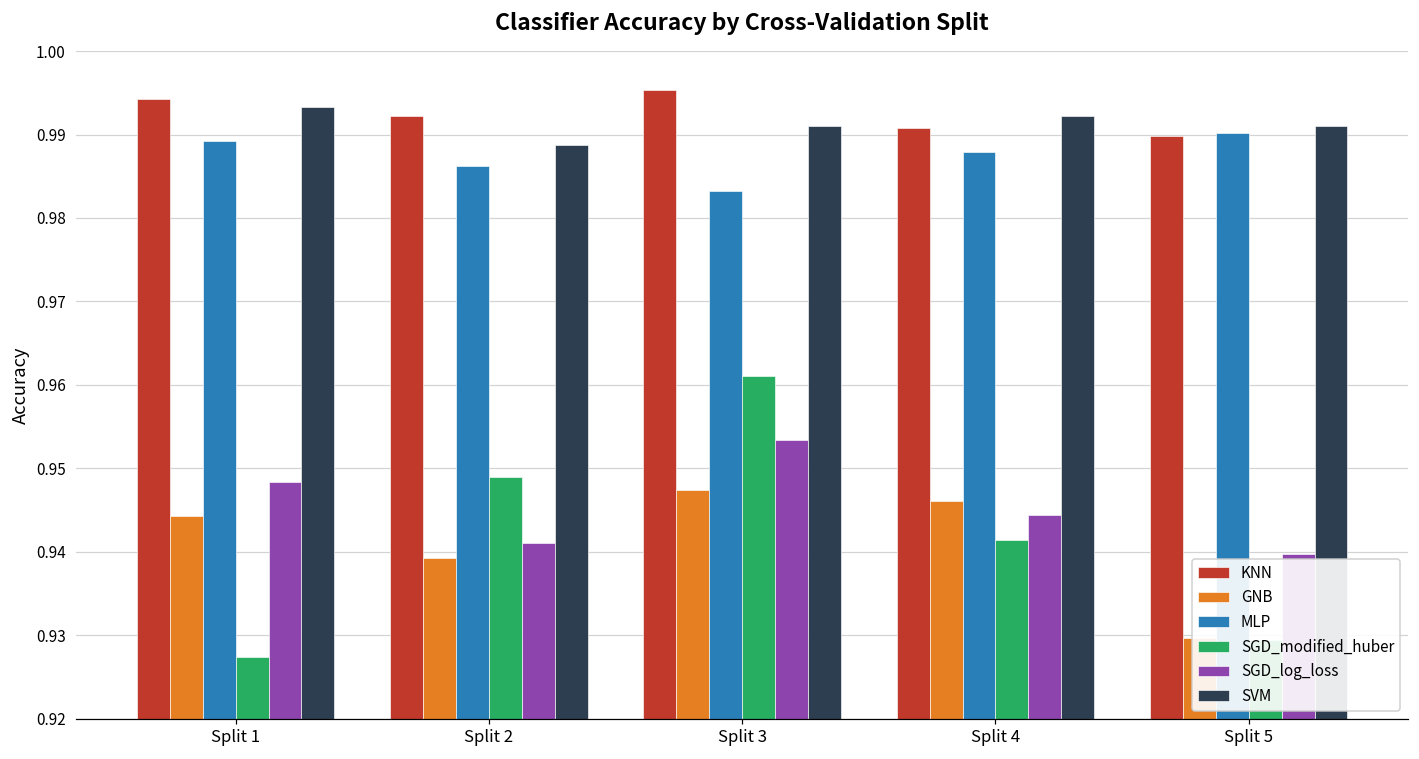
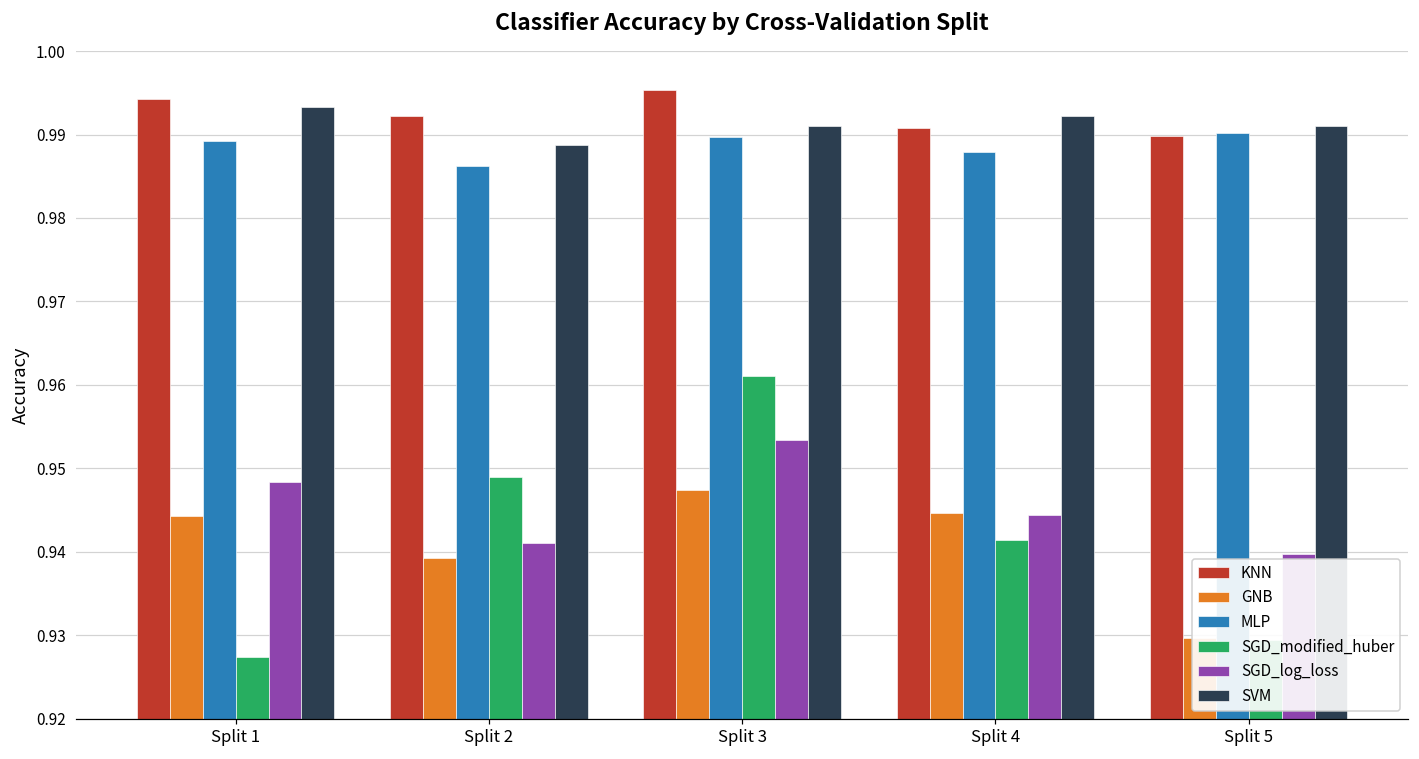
MLP, Split 3: 0.983 -> 0.990
GNB, Split 4: 0.946 -> 0.945
